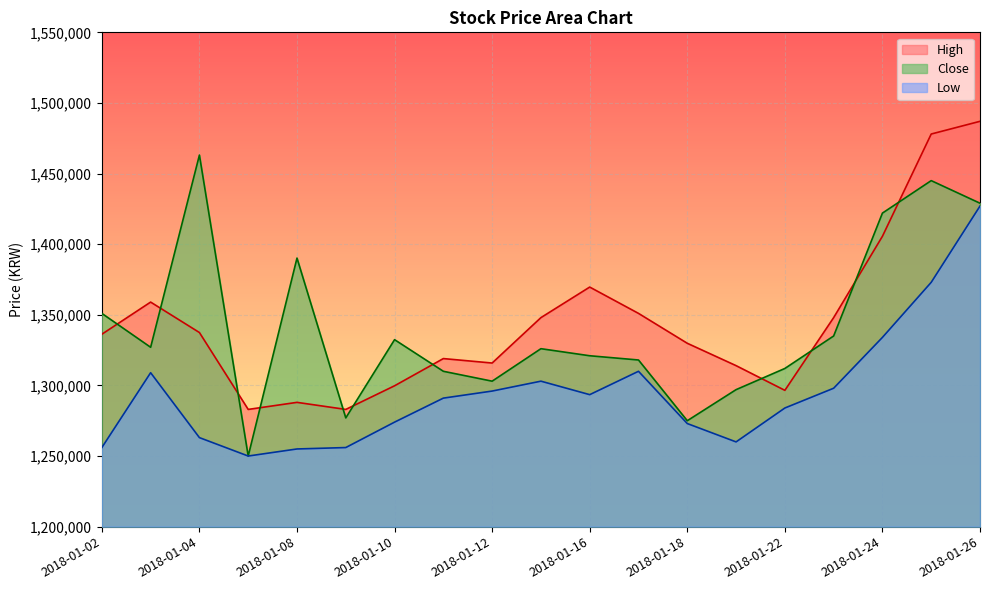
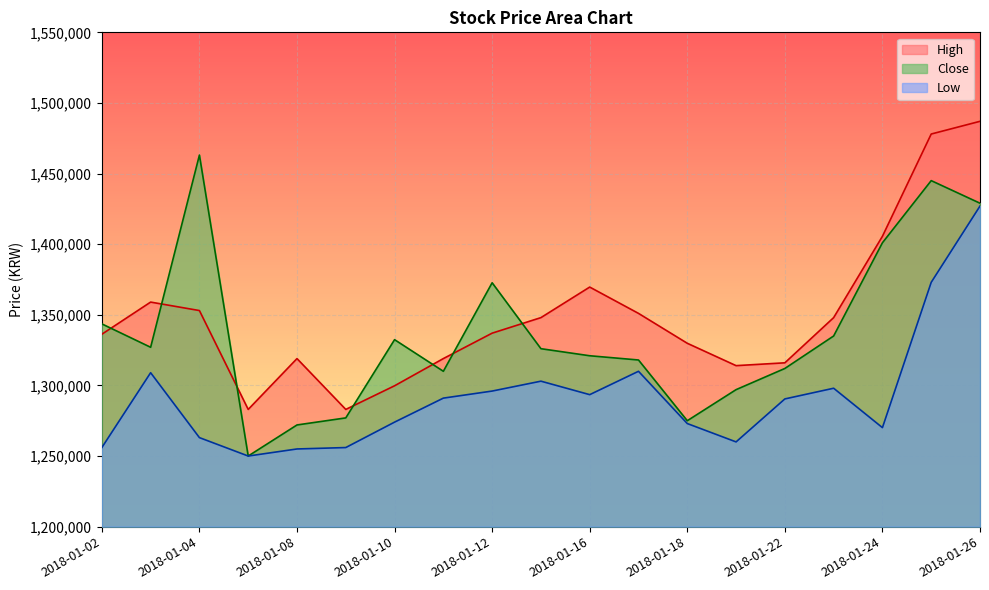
Close, 2018-01-02: 1,351,000 -> 1,344,000
High, 2018-01-04: 1,337,000 -> 1,353,000
High, 2018-01-08: 1,288,000 -> 1,319,000
Close, 2018-01-08: 1,390,000 -> 1,272,000
High, 2018-01-12: 1,316,000 -> 1,337,000
Close, 2018-01-12: 1,303,000 -> 1,373,000
High, 2018-01-22: 1,297,000 -> 1,316,000
Low, 2018-01-22: 1,284,000 -> 1,290,000
Close, 2018-01-24: 1,422,000 -> 1,401,000
Low, 2018-01-24: 1,334,000 -> 1,270,000
